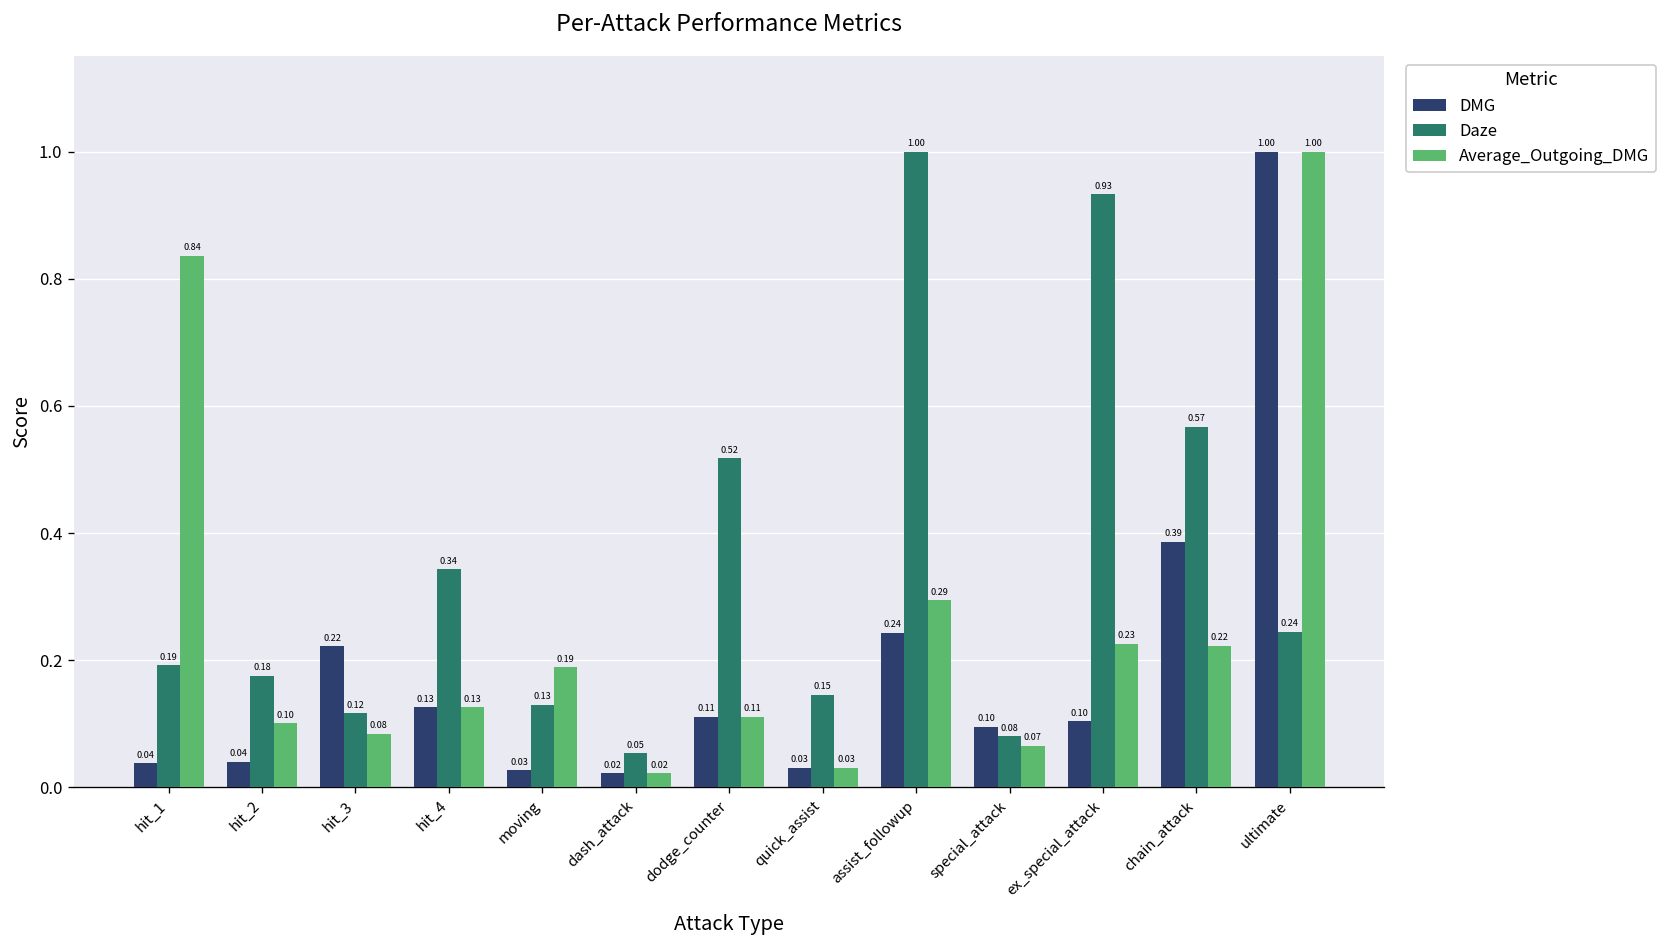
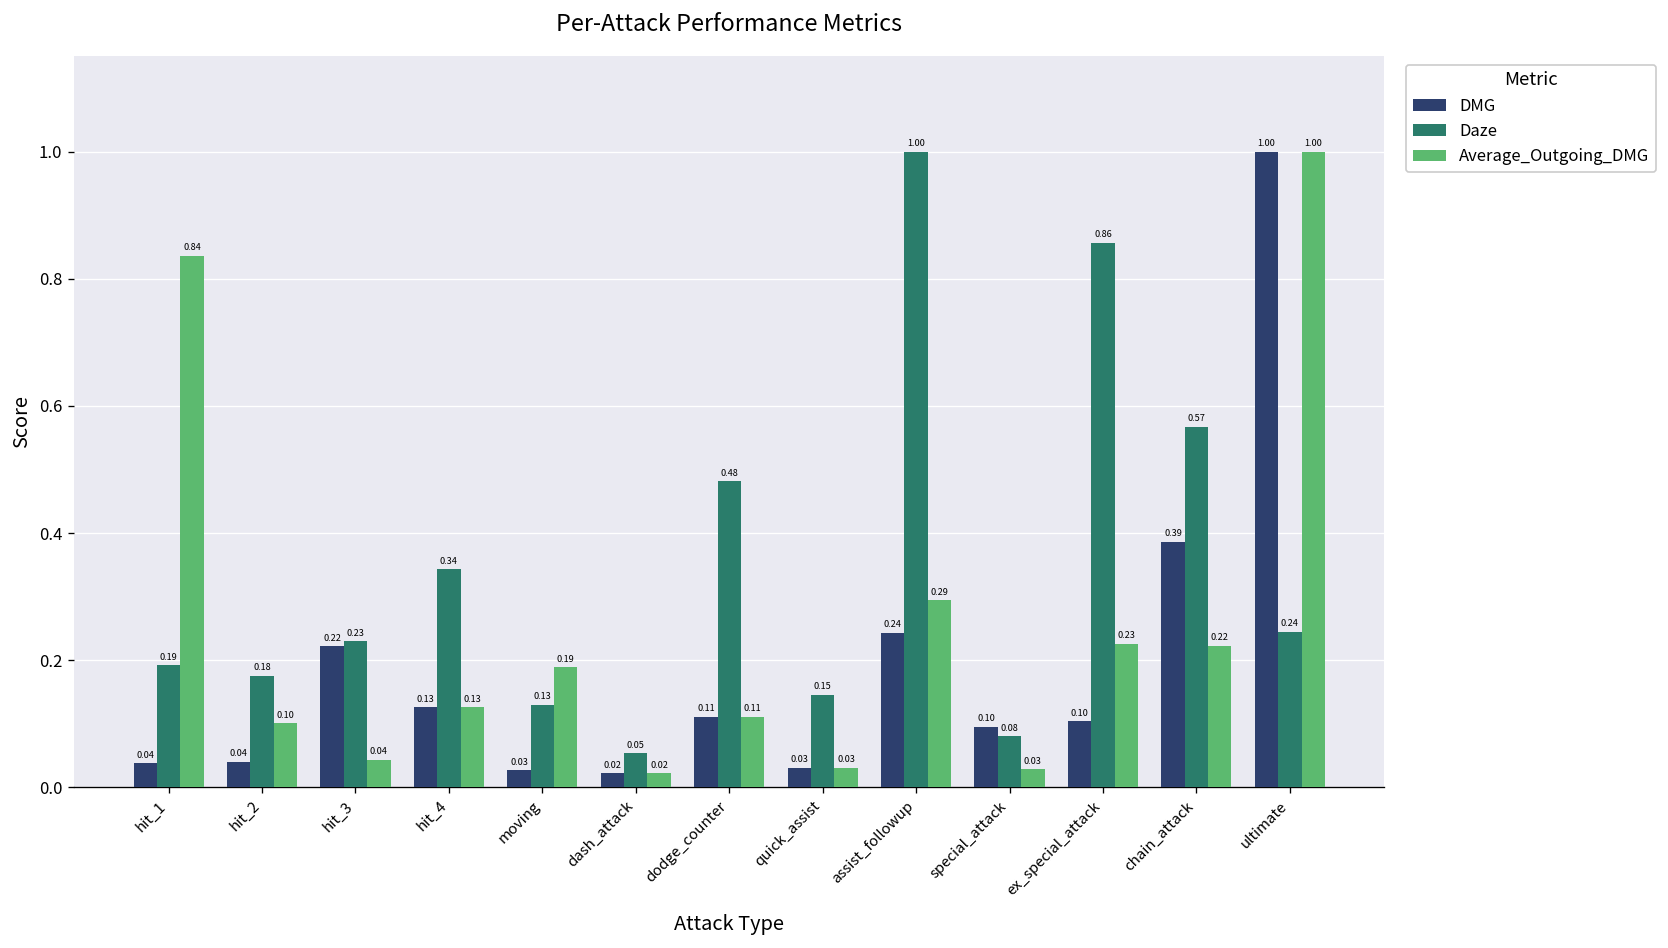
Daze, hit_3: 0.12 -> 0.23
Average_Outgoing_DMG, hit_3: 0.08 -> 0.04
Daze, dodge_counter: 0.52 -> 0.48
Average_Outgoing_DMG, special_attack: 0.07 -> 0.03
Daze, ex_special_attack: 0.93 -> 0.86
